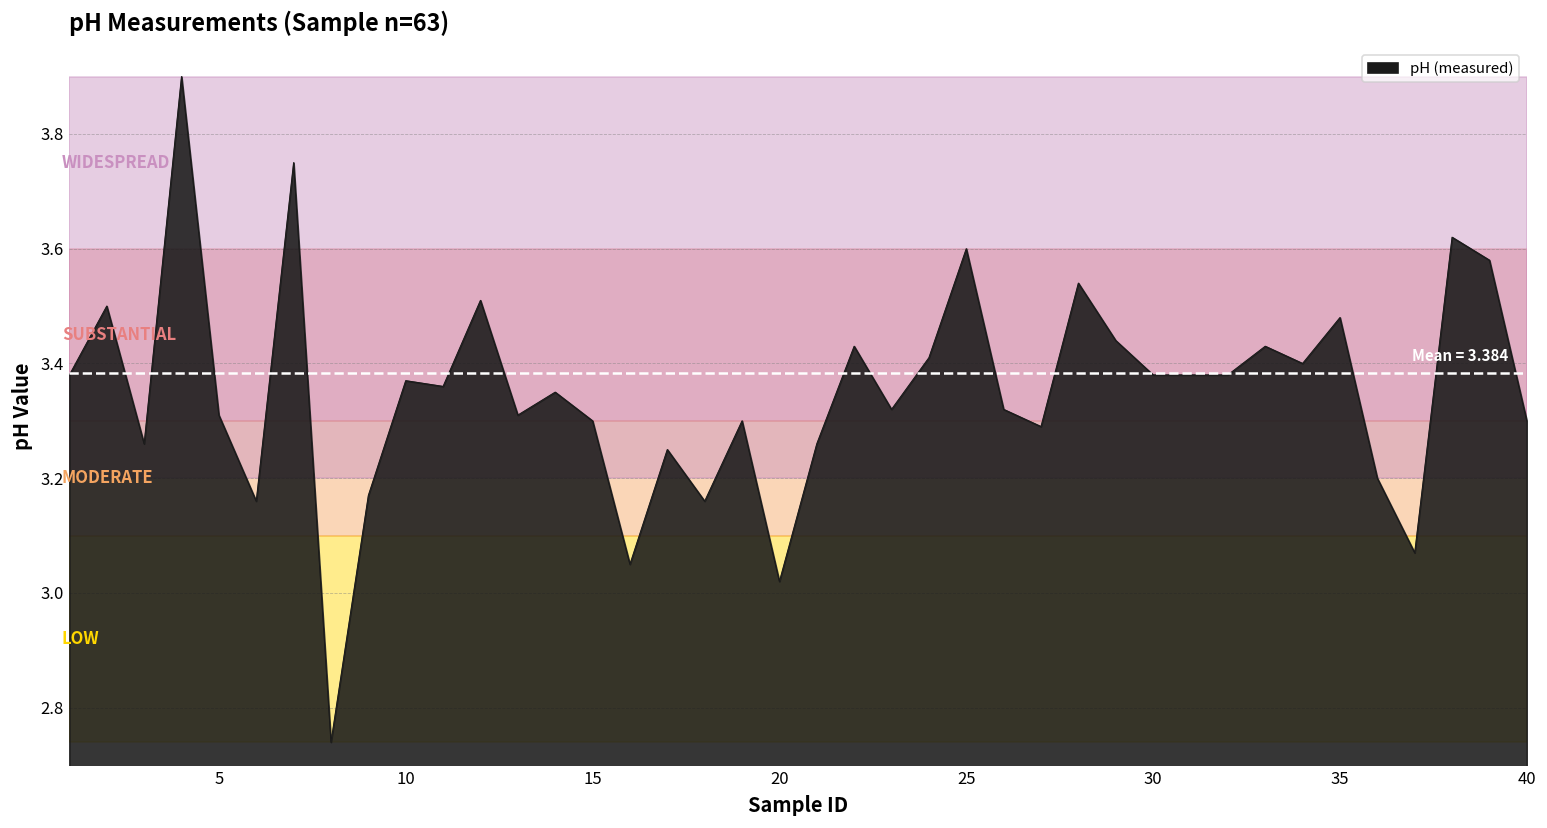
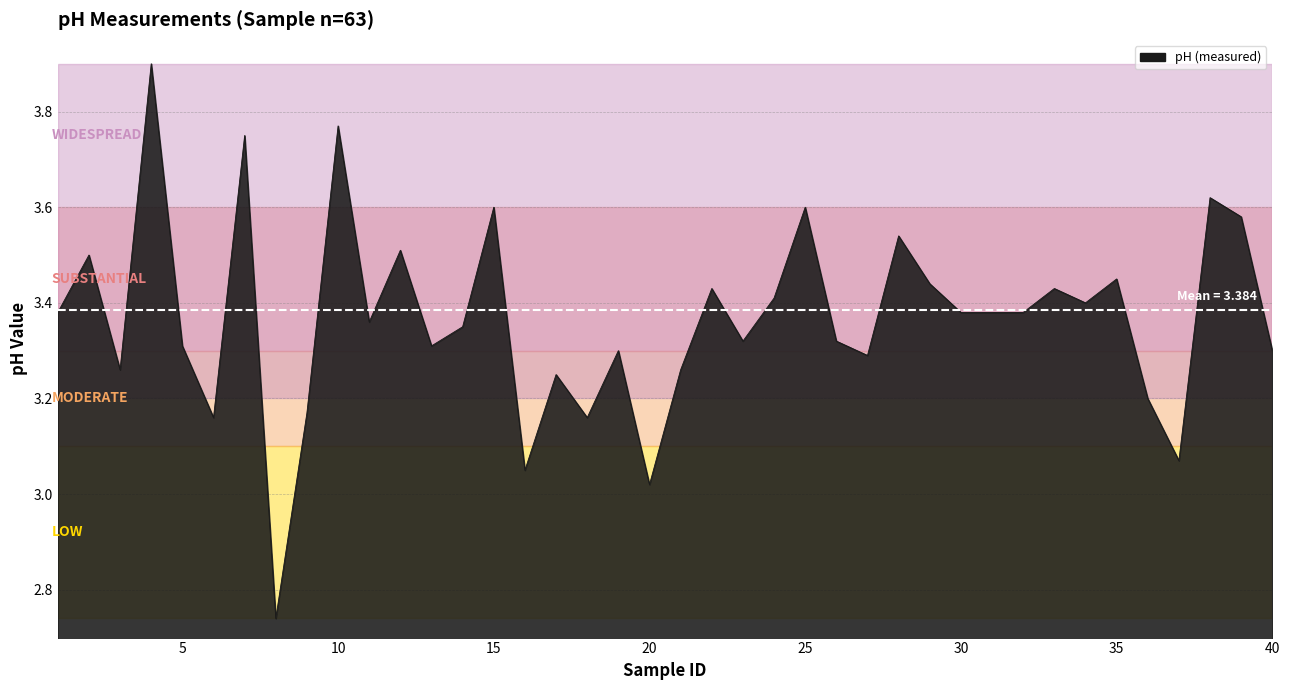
10: 3.37 -> 3.77
15: 3.3 -> 3.6
35: 3.48 -> 3.45
